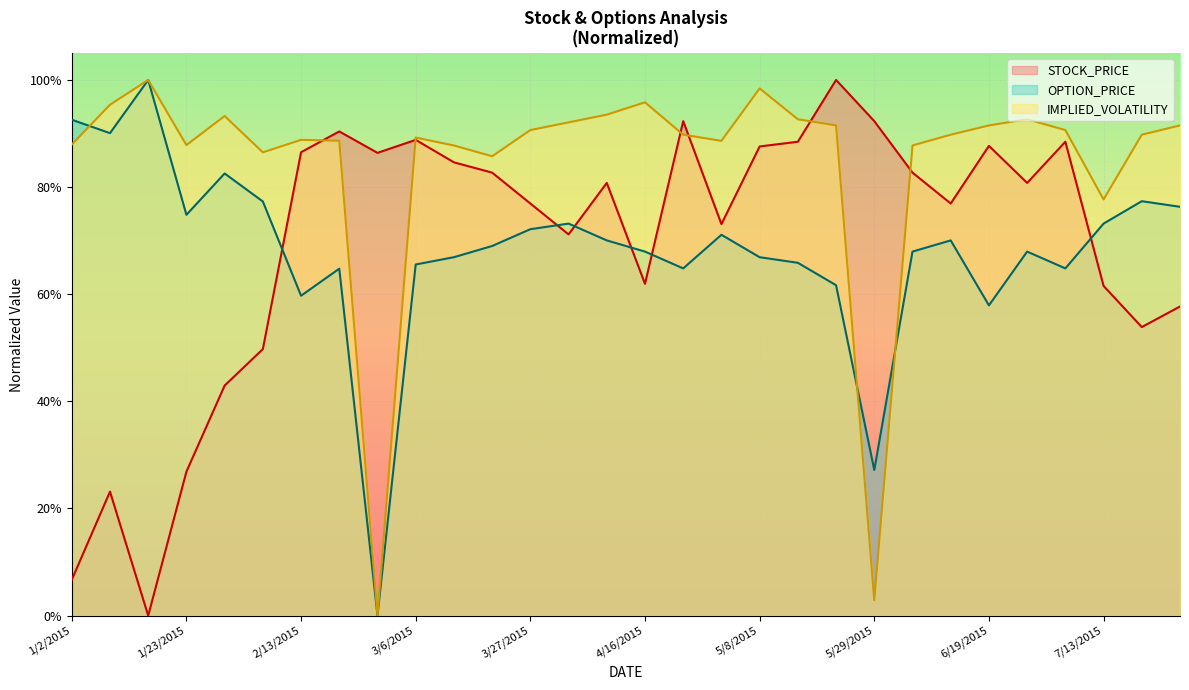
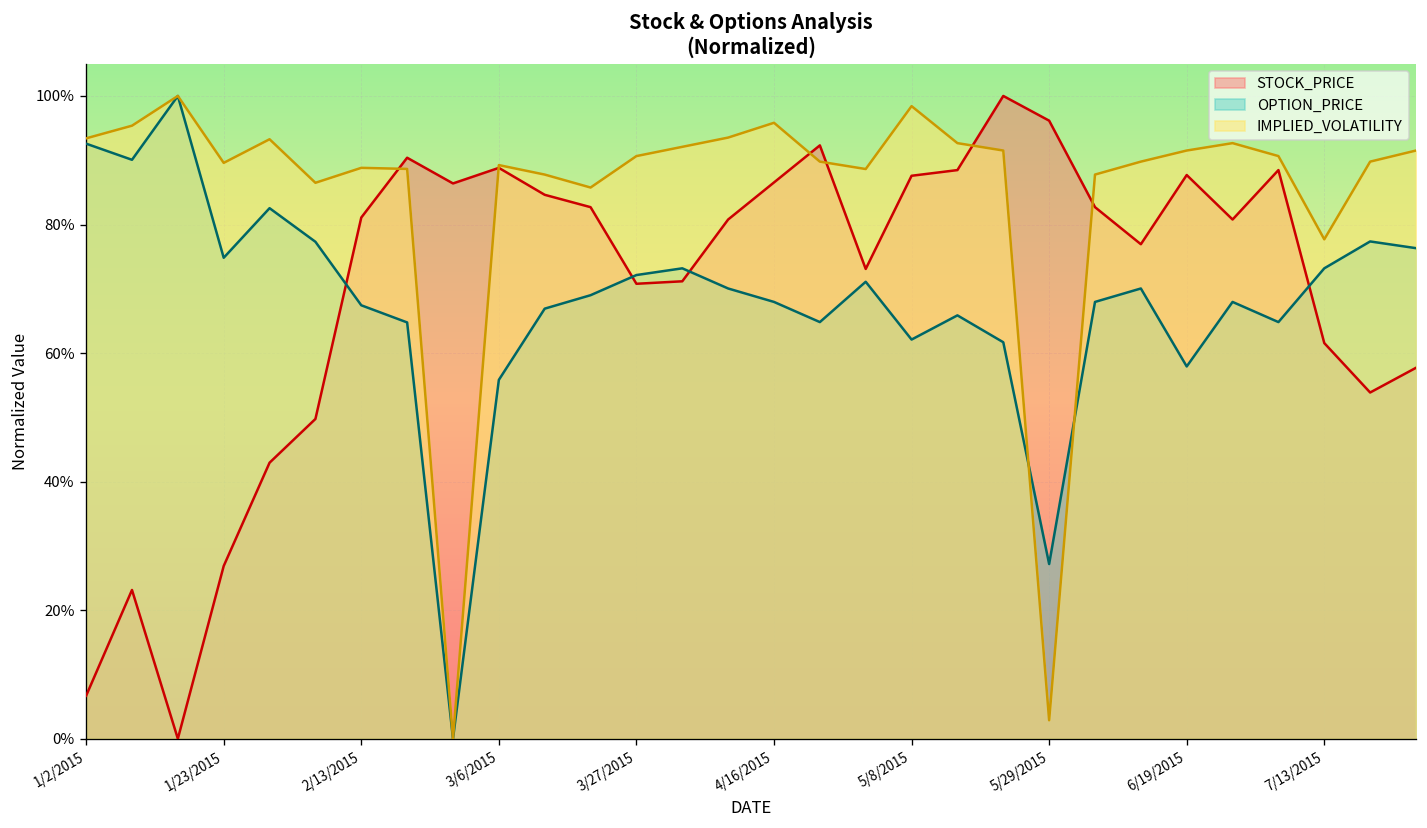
IMPLIED_VOLATILITY, 1/2/2015: 88% -> 93%
IMPLIED_VOLATILITY, 1/23/2015: 88% -> 90%
STOCK_PRICE, 2/13/2015: 87% -> 81%
OPTION_PRICE, 2/13/2015: 60% -> 67%
OPTION_PRICE, 3/6/2015: 66% -> 56%
STOCK_PRICE, 3/27/2015: 77% -> 71%
STOCK_PRICE, 4/16/2015: 62% -> 87%
OPTION_PRICE, 5/8/2015: 67% -> 62%
STOCK_PRICE, 5/29/2015: 92% -> 96%
